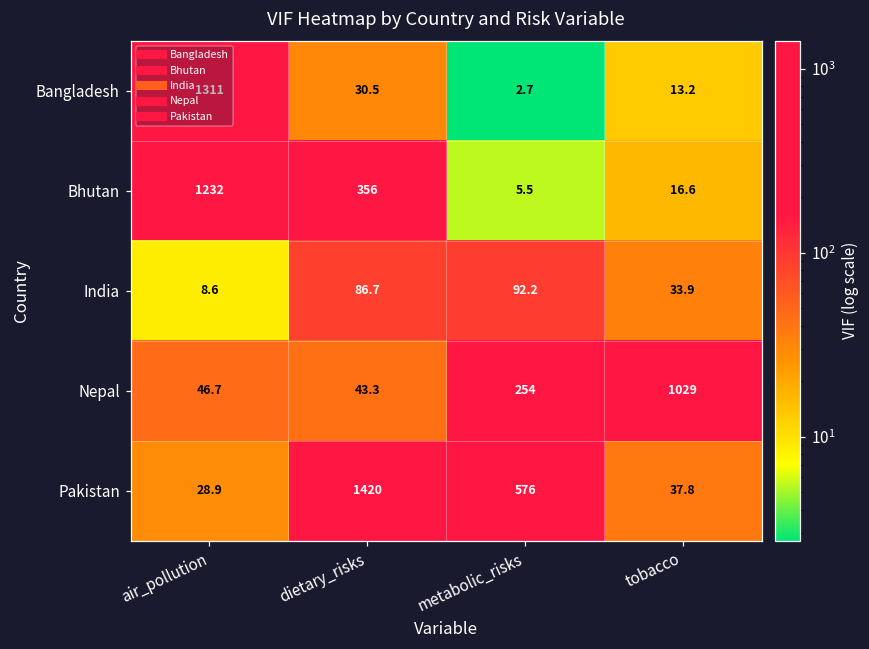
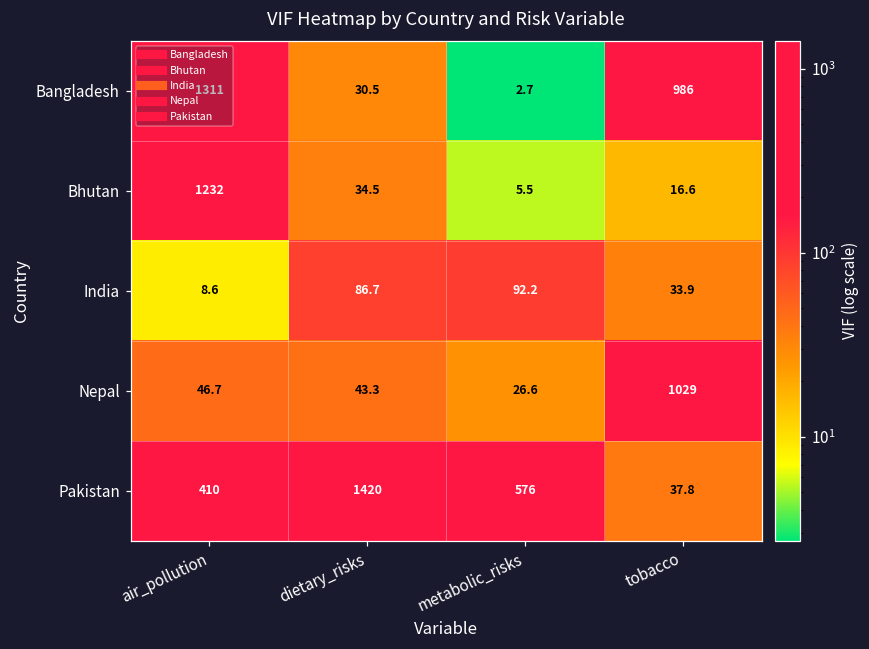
Bangladesh, tobacco: 13.2 -> 986
Bhutan, dietary_risks: 356 -> 34.5
Nepal, metabolic_risks: 254 -> 26.6
Pakistan, air_pollution: 28.9 -> 410
